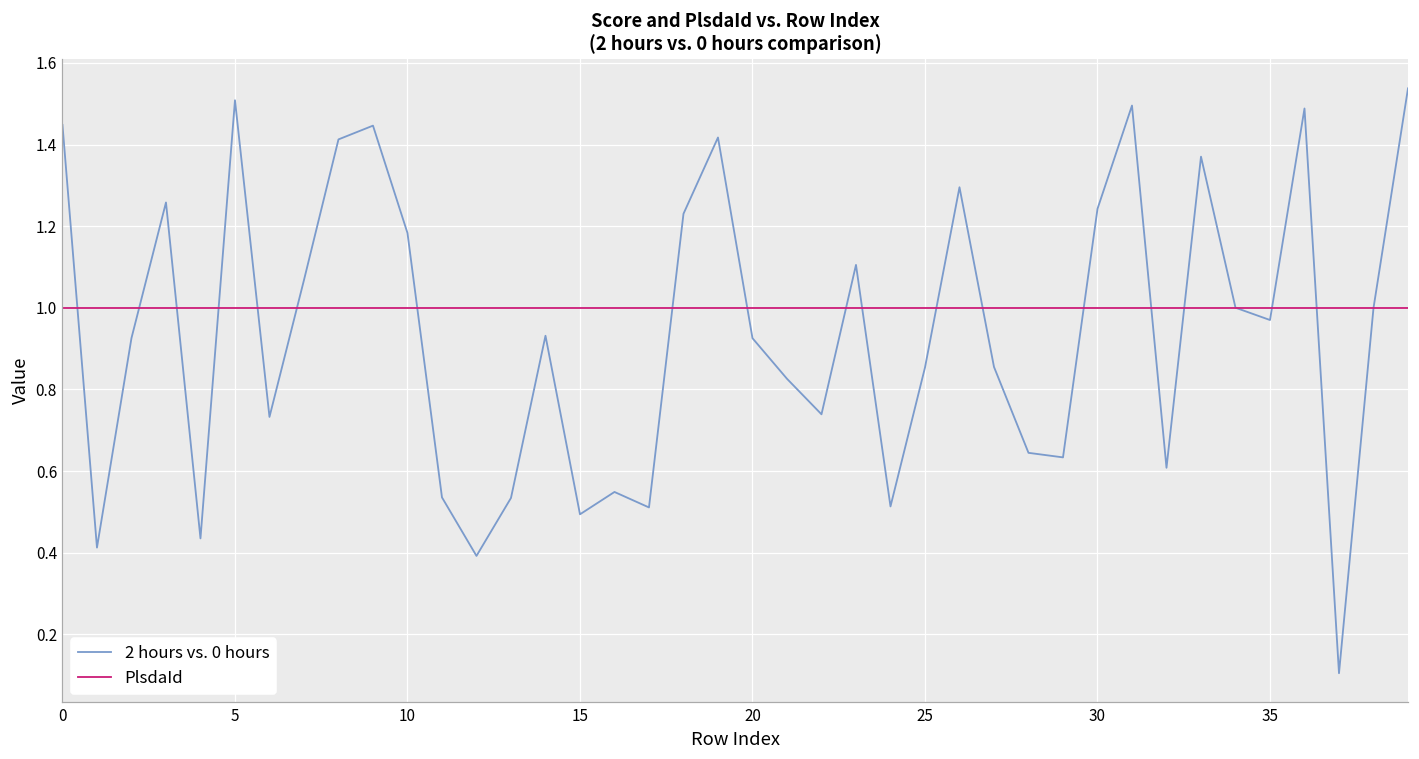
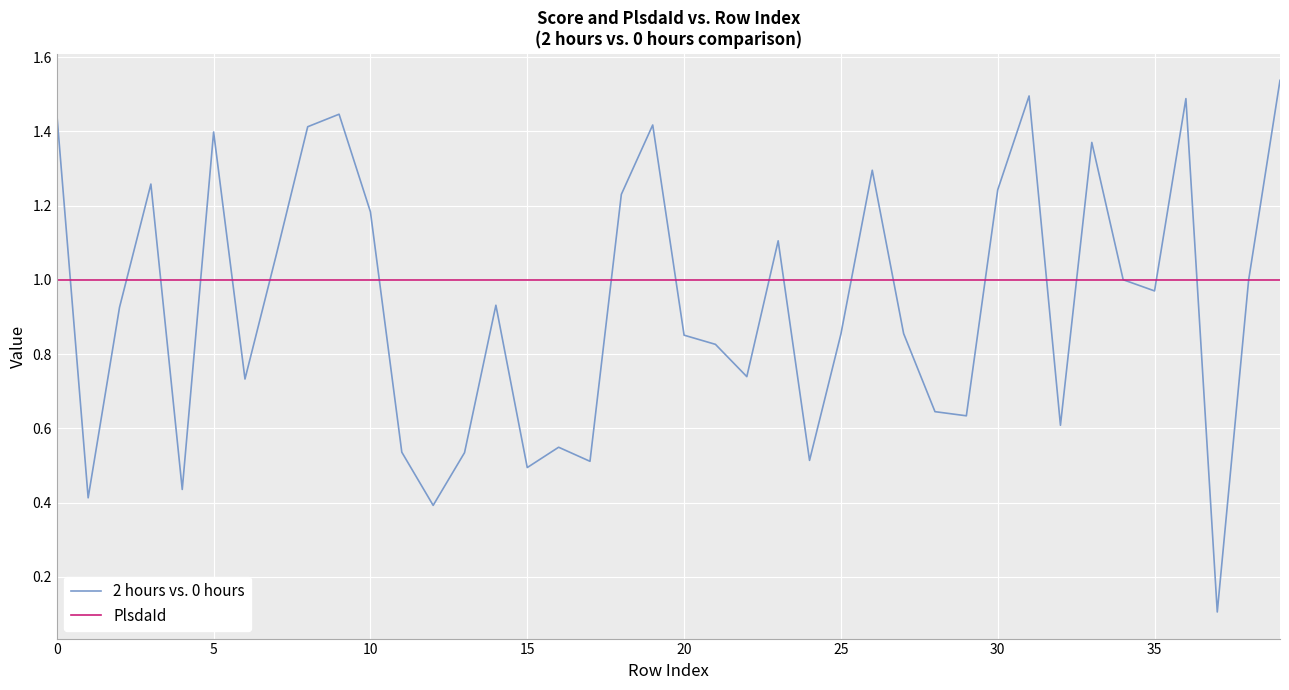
2 hours vs. 0 hours, 5: 1.51 -> 1.40
2 hours vs. 0 hours, 20: 0.93 -> 0.85
